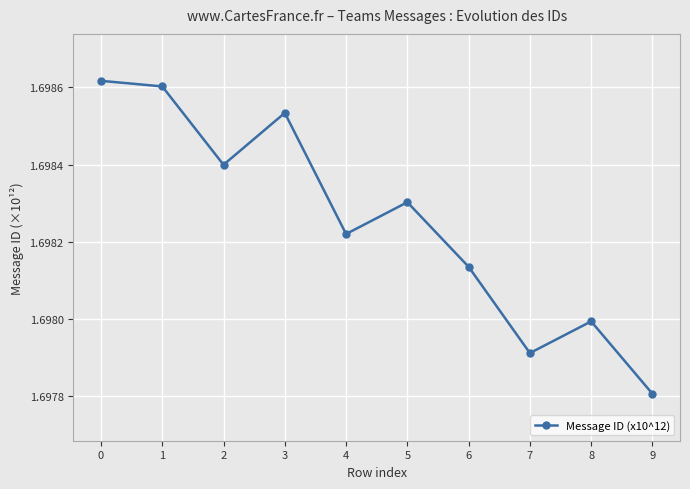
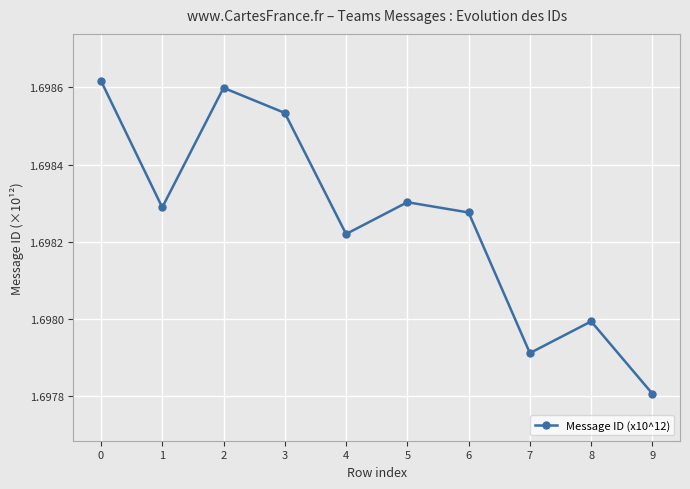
1: 1.69860 -> 1.69829
2: 1.69840 -> 1.69860
6: 1.69814 -> 1.69828
